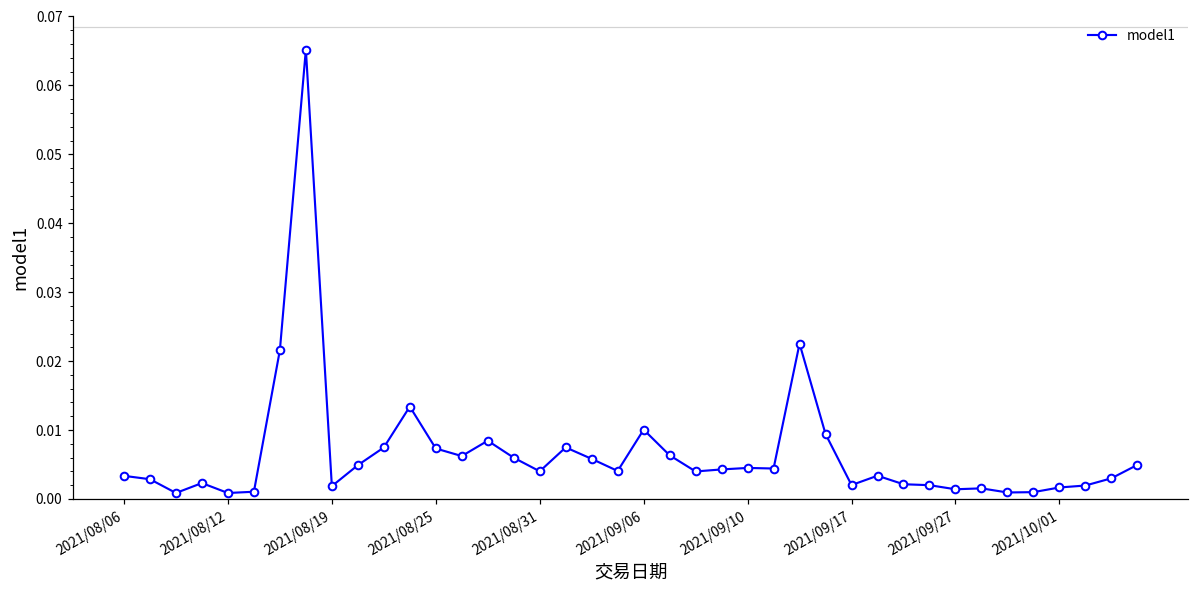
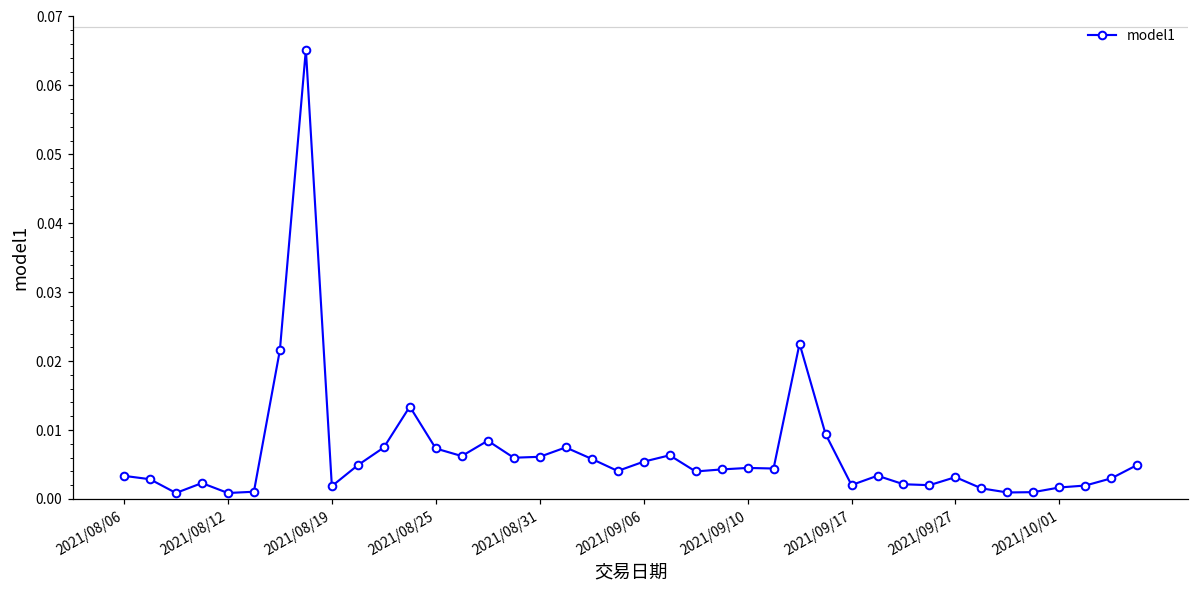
2021/08/31: 0.004 -> 0.006
2021/09/06: 0.010 -> 0.005
2021/09/27: 0.001 -> 0.003
